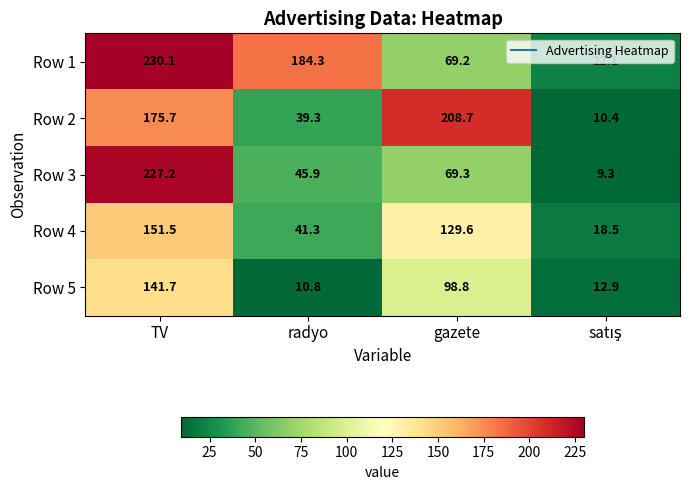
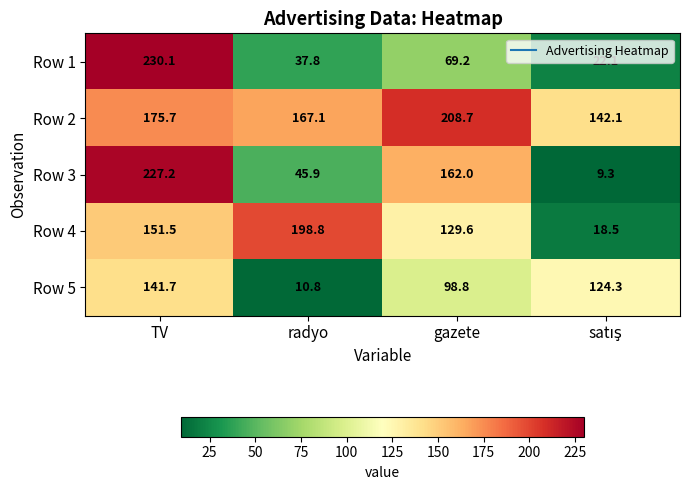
Row 1, radyo: 184.3 -> 37.8
Row 2, radyo: 39.3 -> 167.1
Row 2, satış: 10.4 -> 142.1
Row 3, gazete: 69.3 -> 162.0
Row 4, radyo: 41.3 -> 198.8
Row 5, satış: 12.9 -> 124.3
